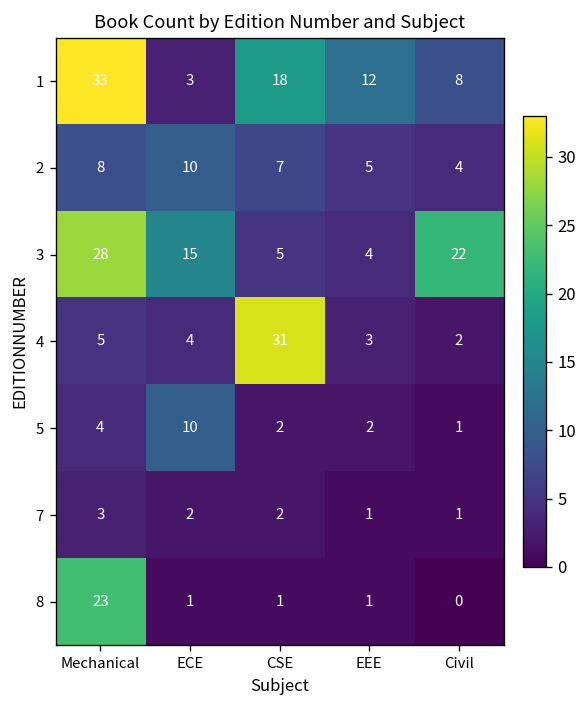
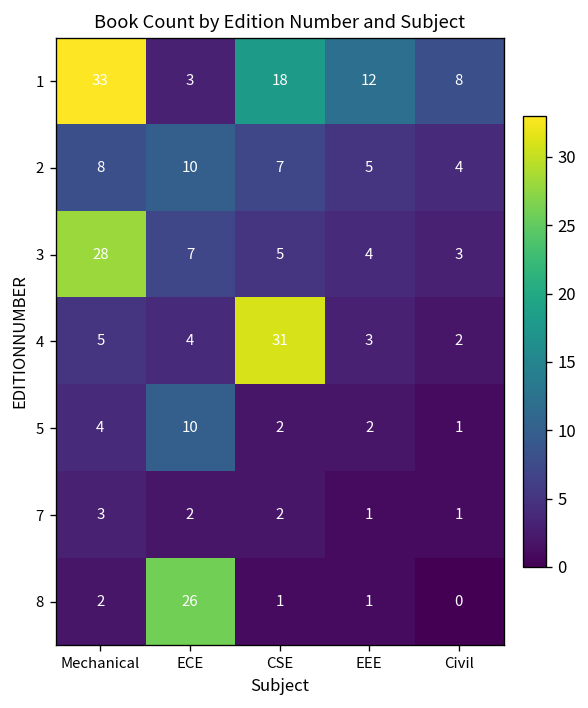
3, ECE: 15 -> 7
3, Civil: 22 -> 3
8, Mechanical: 23 -> 2
8, ECE: 1 -> 26
